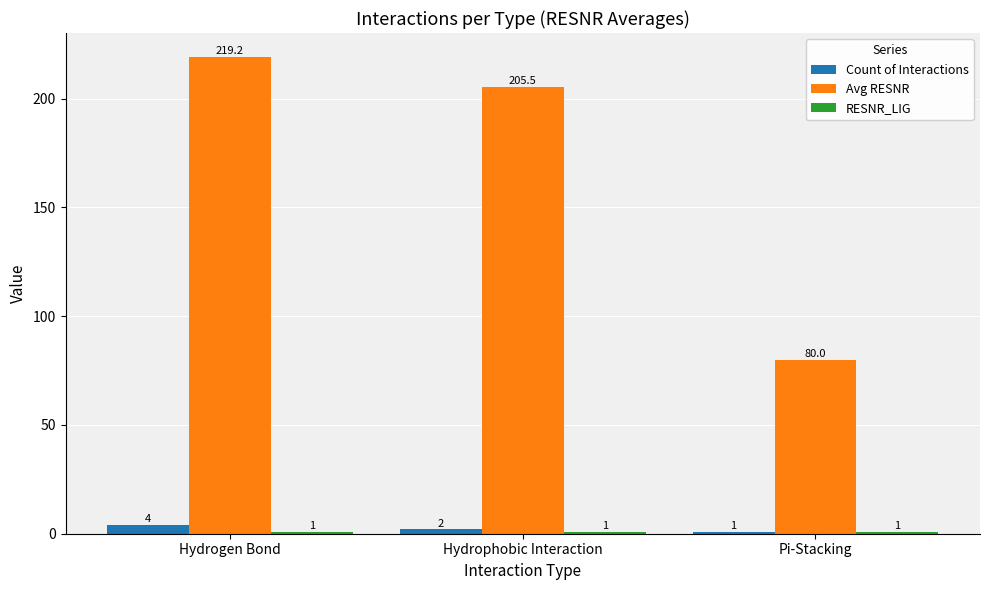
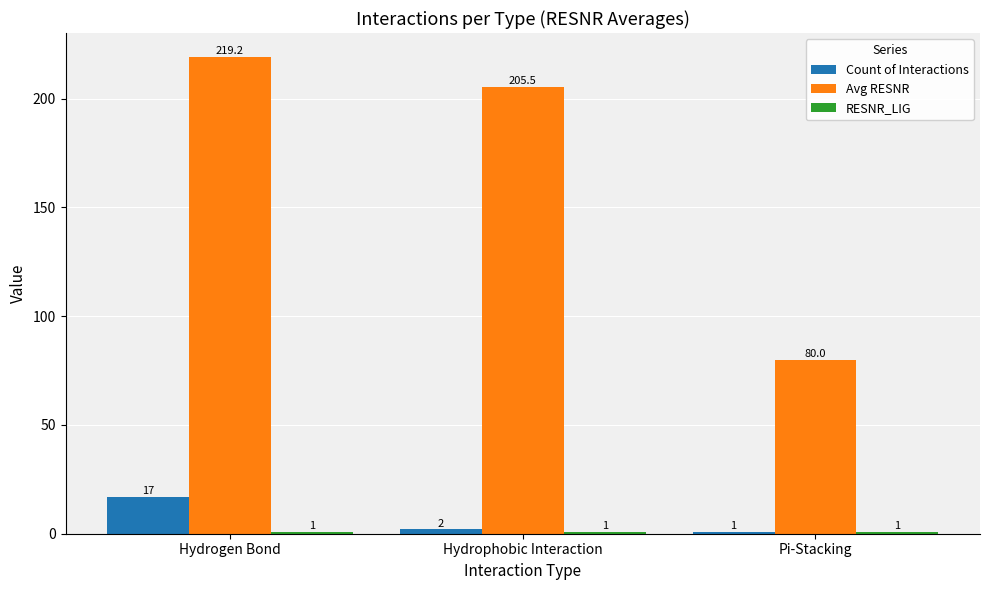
Count of Interactions, Hydrogen Bond: 4 -> 17
